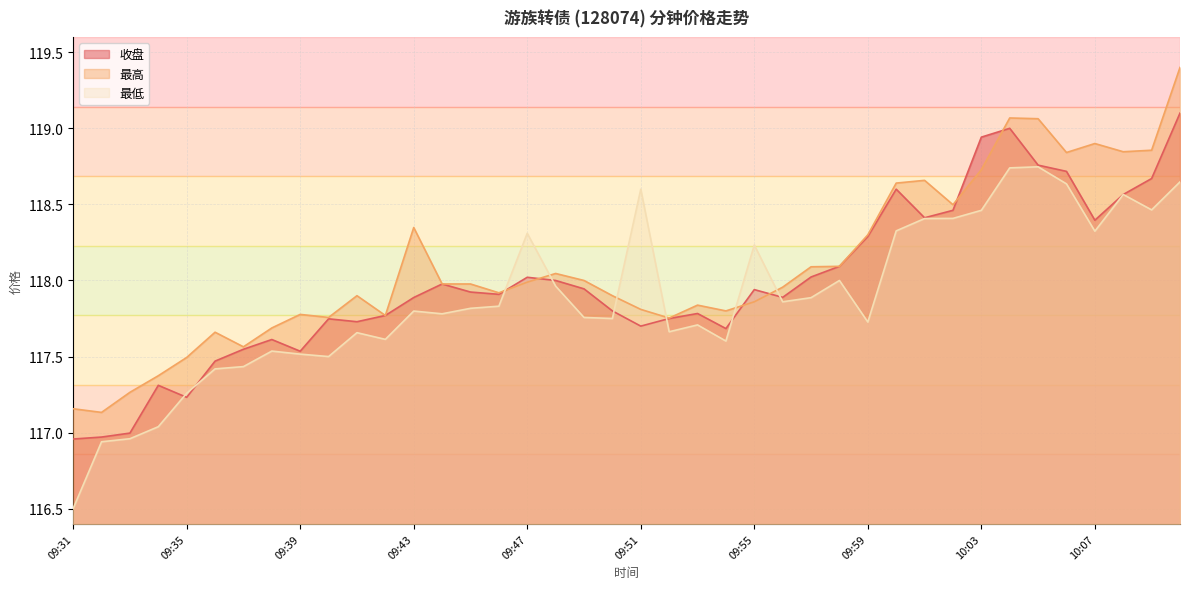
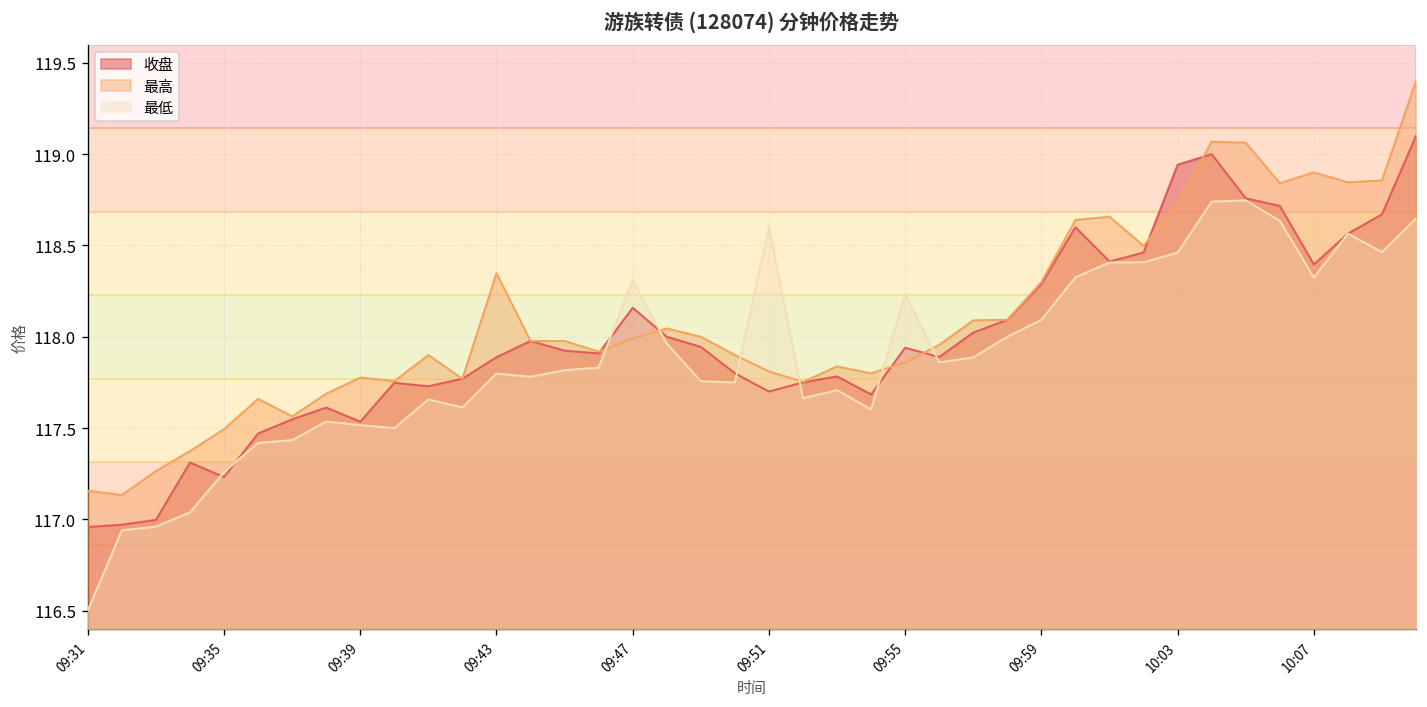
收盘, 09:47: 118.02 -> 118.16
最低, 09:59: 117.73 -> 118.09
